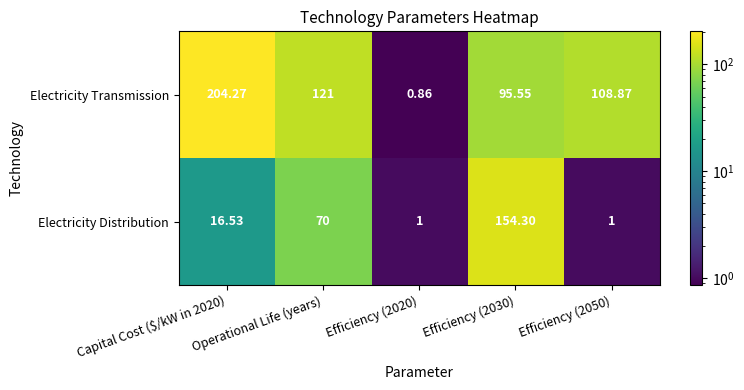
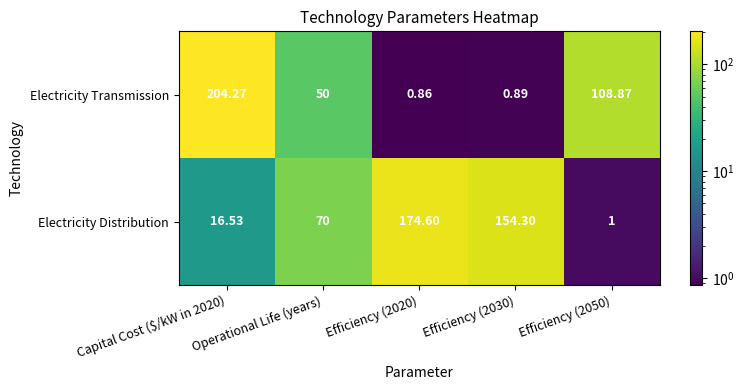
Electricity Transmission, Operational Life (years): 121 -> 50
Electricity Transmission, Efficiency (2030): 95.55 -> 0.89
Electricity Distribution, Efficiency (2020): 1 -> 174.60
